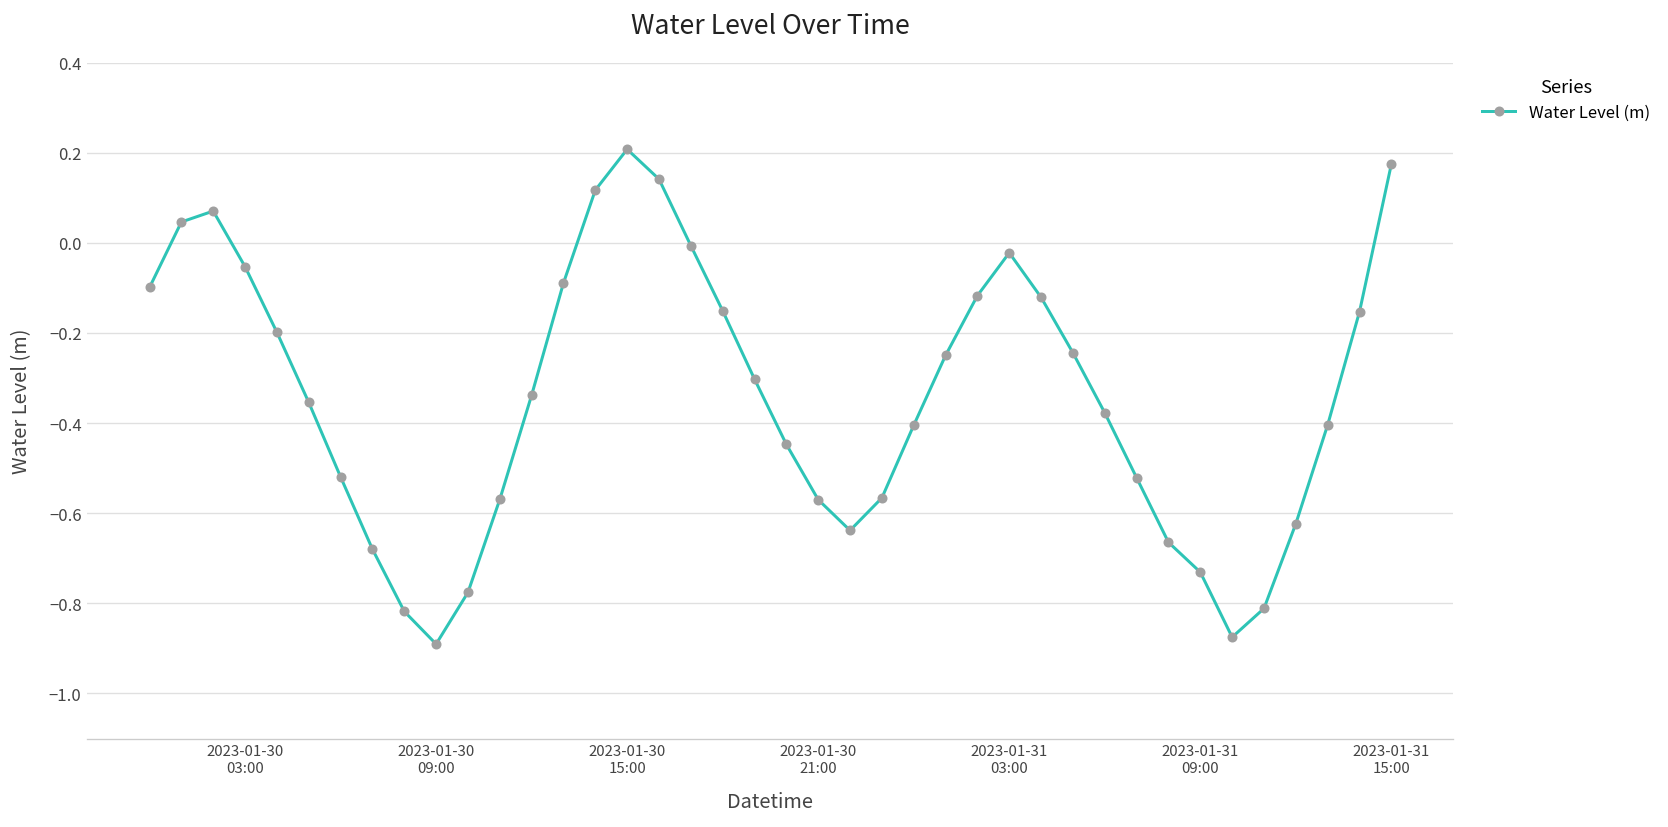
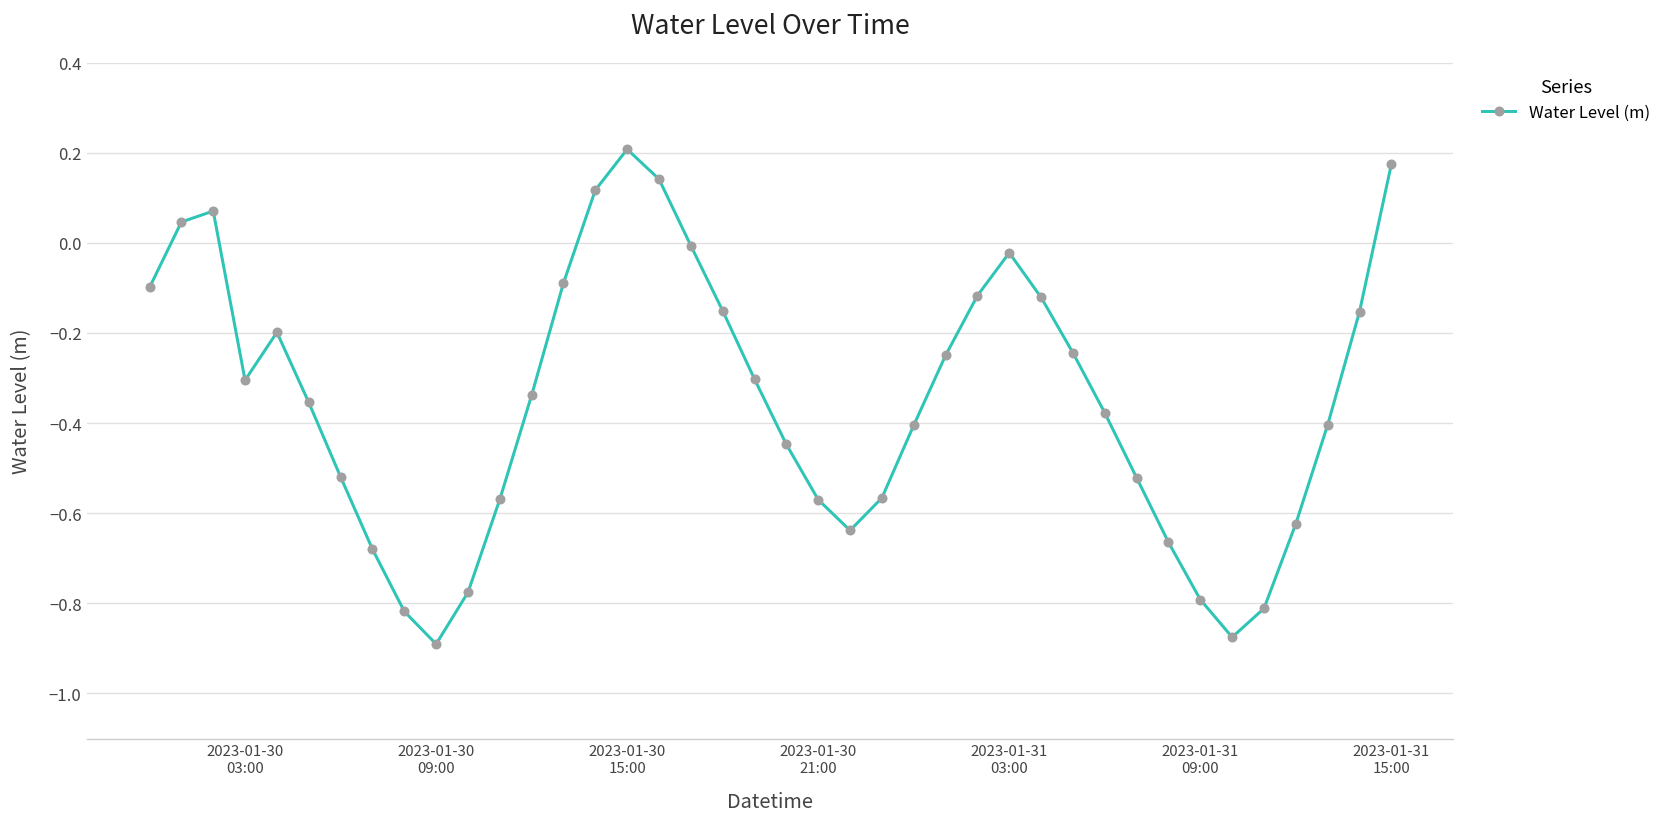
2023-01-30 03:00: -0.05 -> -0.30
2023-01-31 09:00: -0.73 -> -0.79
